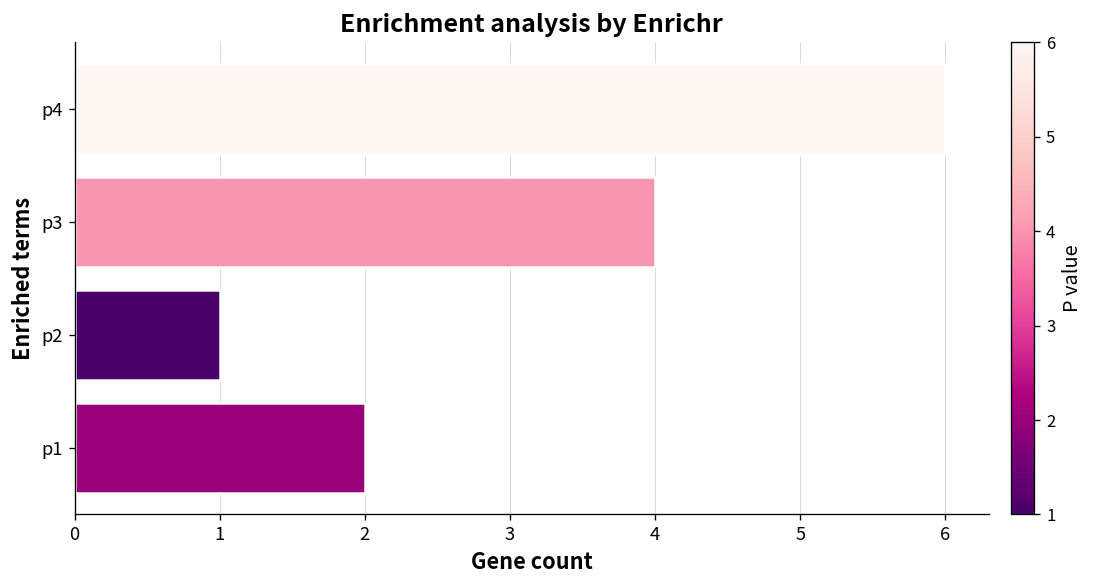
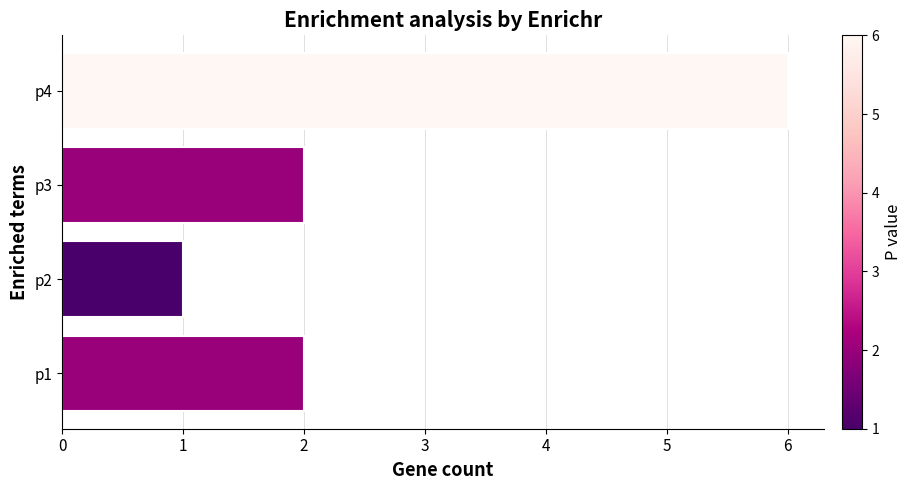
p3: 4 -> 2
